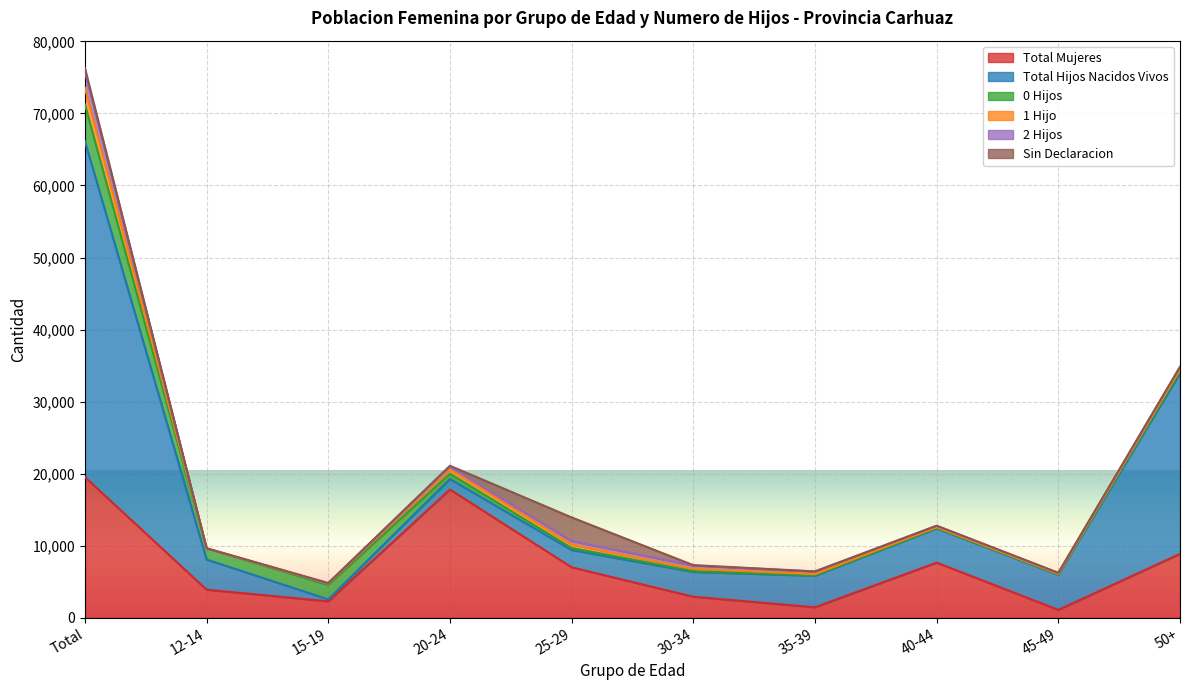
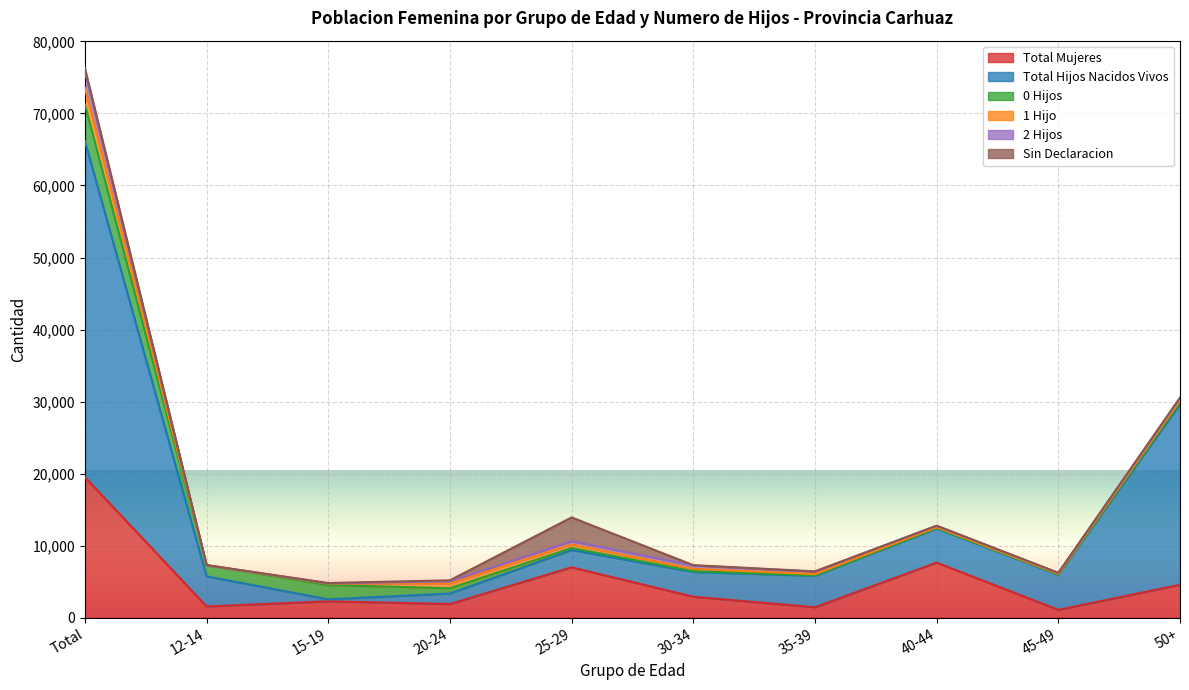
Total Mujeres, 12-14: 4,000 -> 2,000
Total Mujeres, 20-24: 18,000 -> 2,000
Total Mujeres, 50+: 9,000 -> 5,000
